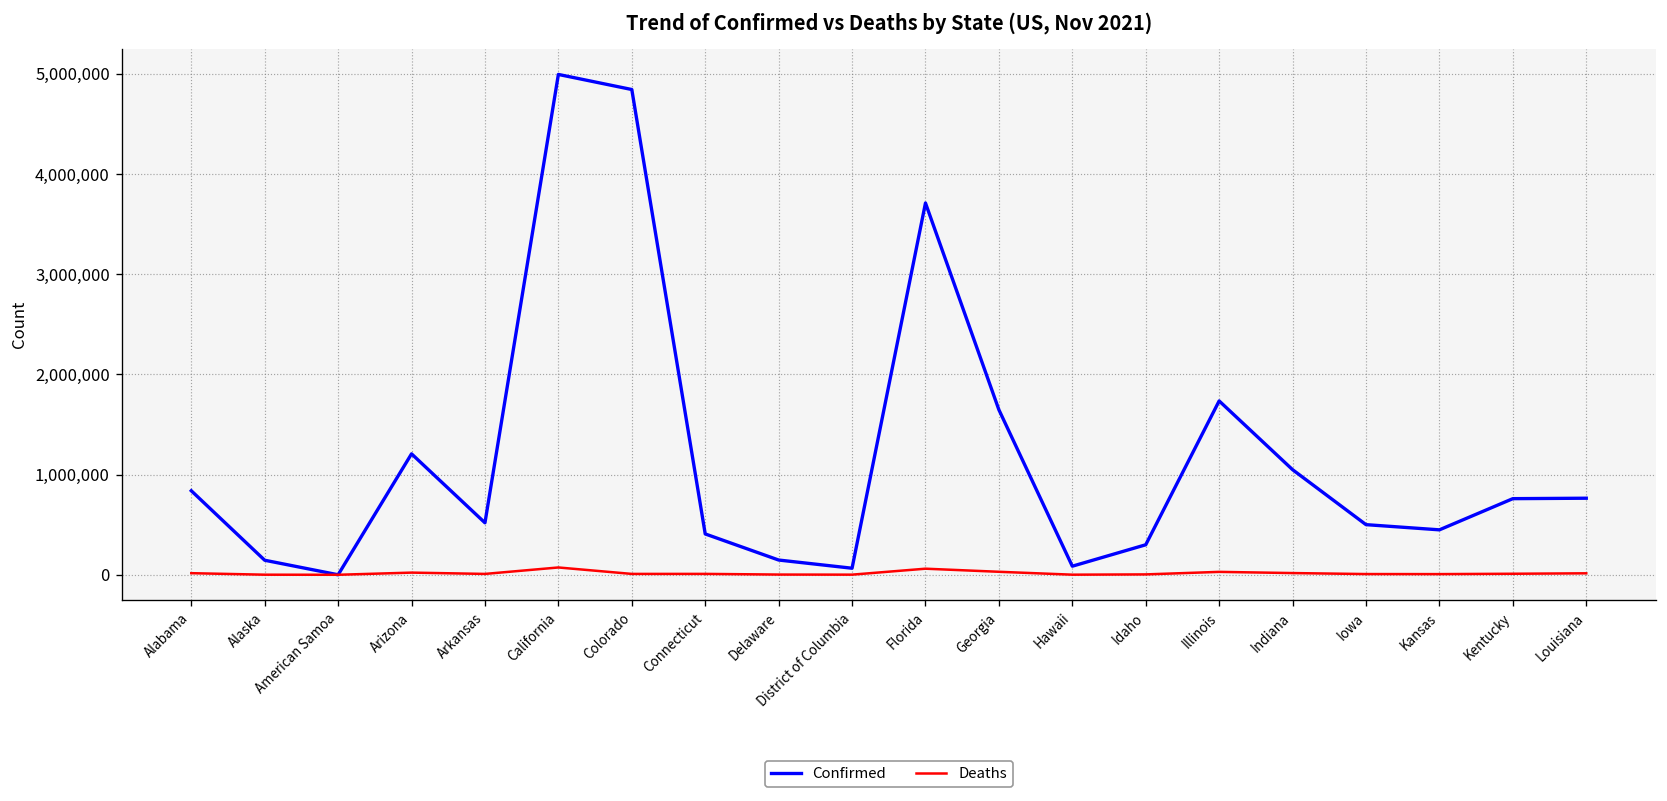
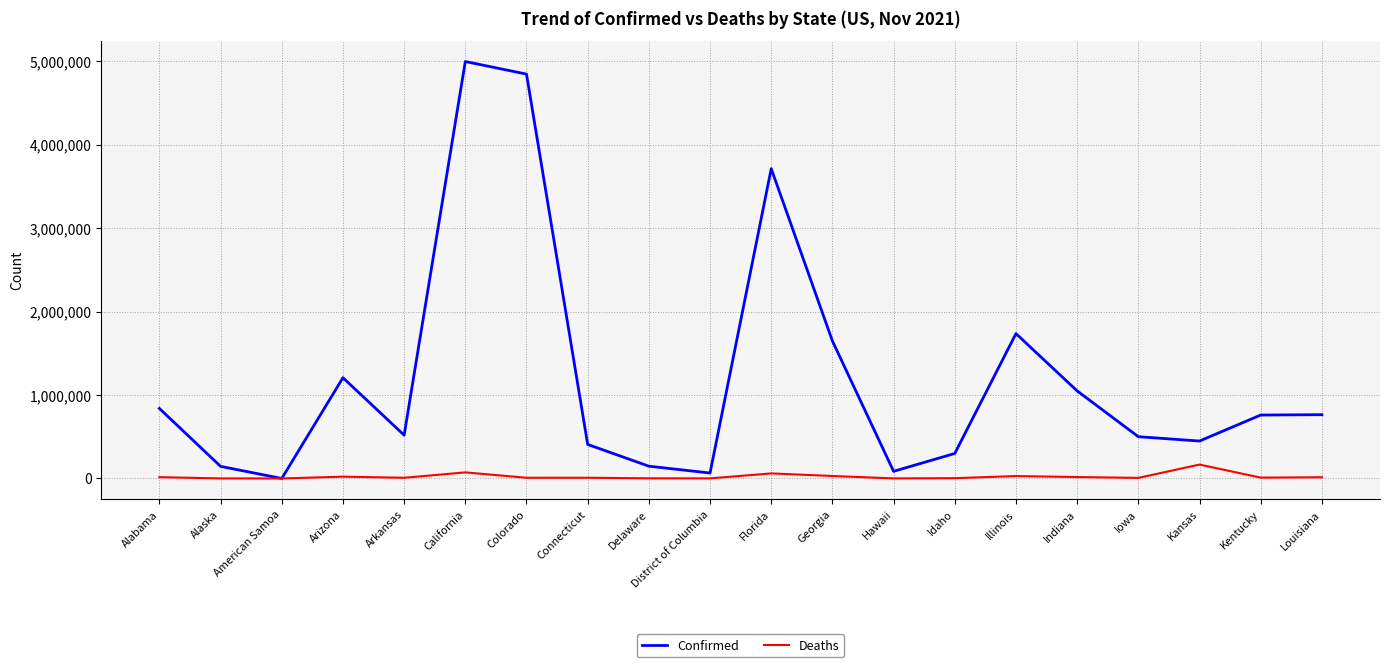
Deaths, Kansas: 0 -> 200,000
